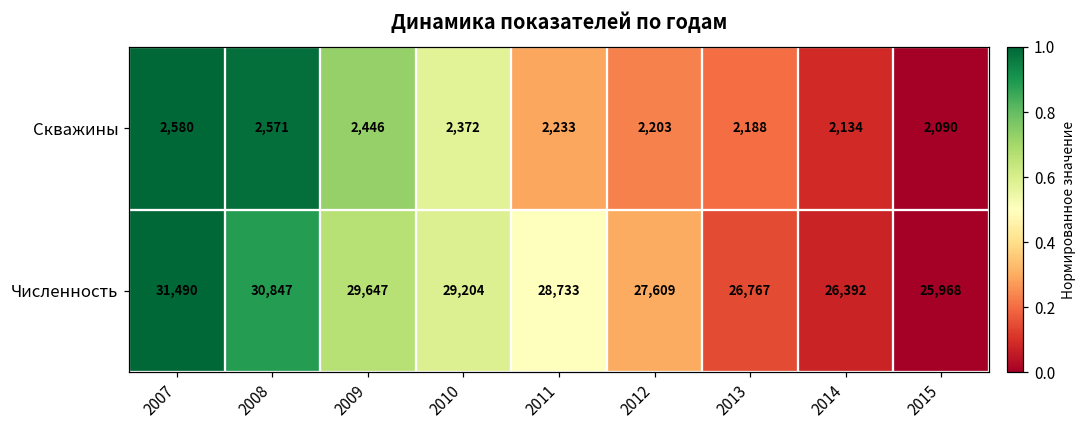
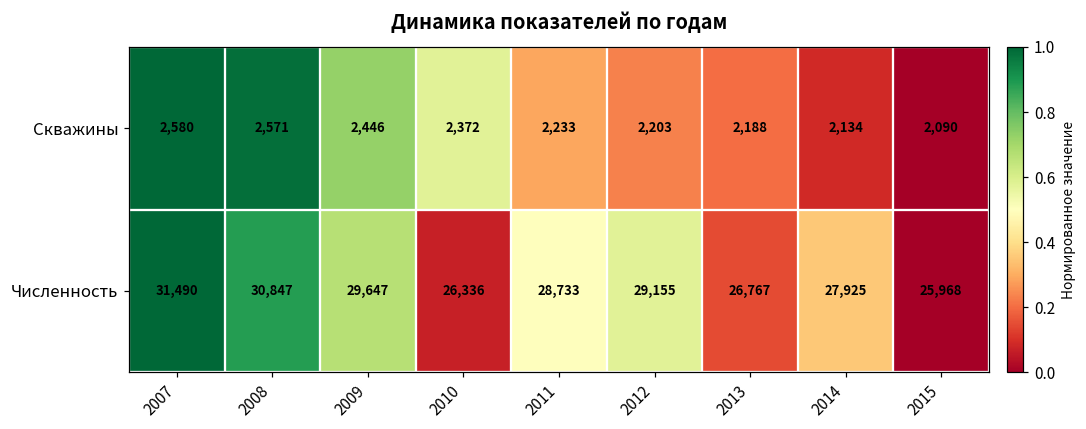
Численность, 2010: 29,204 -> 26,336
Численность, 2012: 27,609 -> 29,155
Численность, 2014: 26,392 -> 27,925
